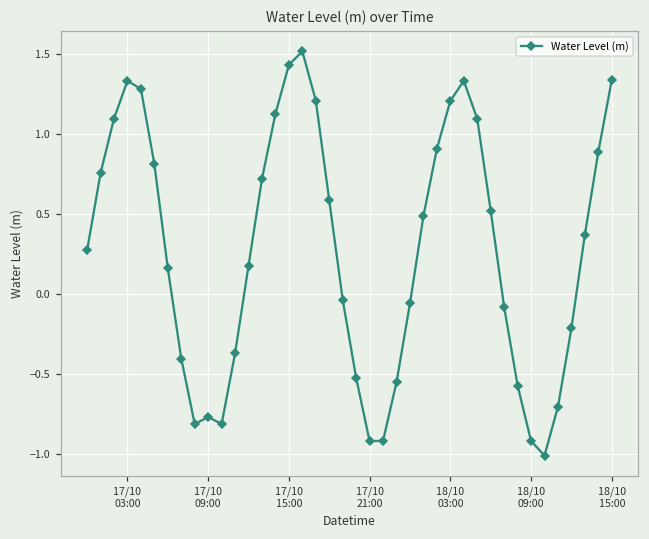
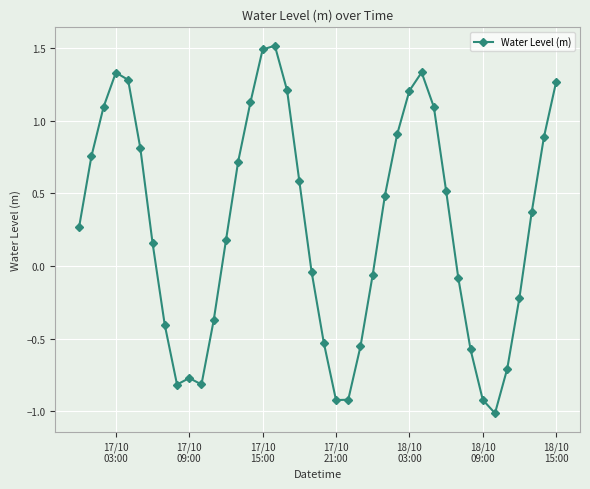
17/10 15:00: 1.43 -> 1.49
18/10 15:00: 1.34 -> 1.27
